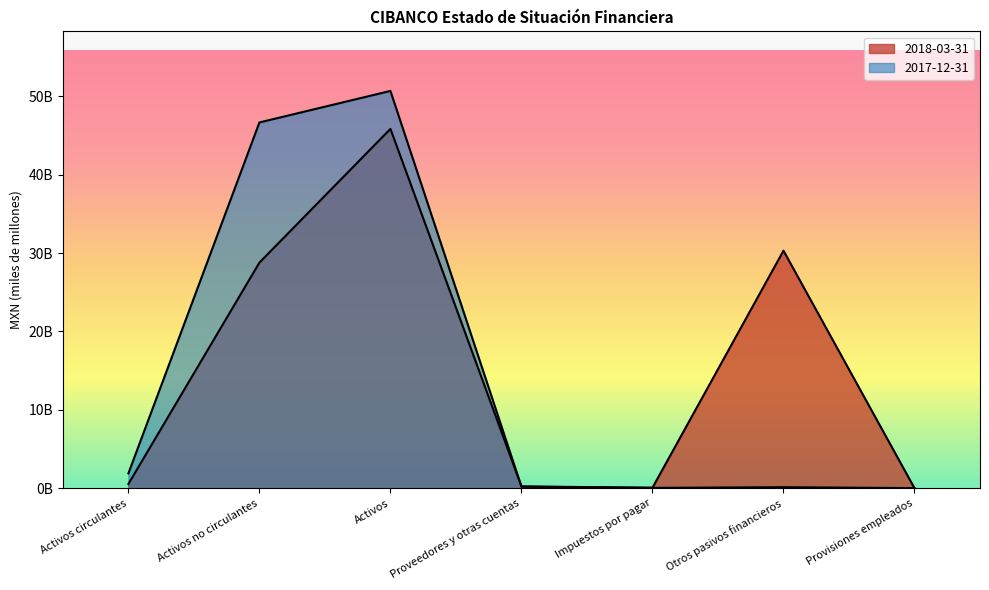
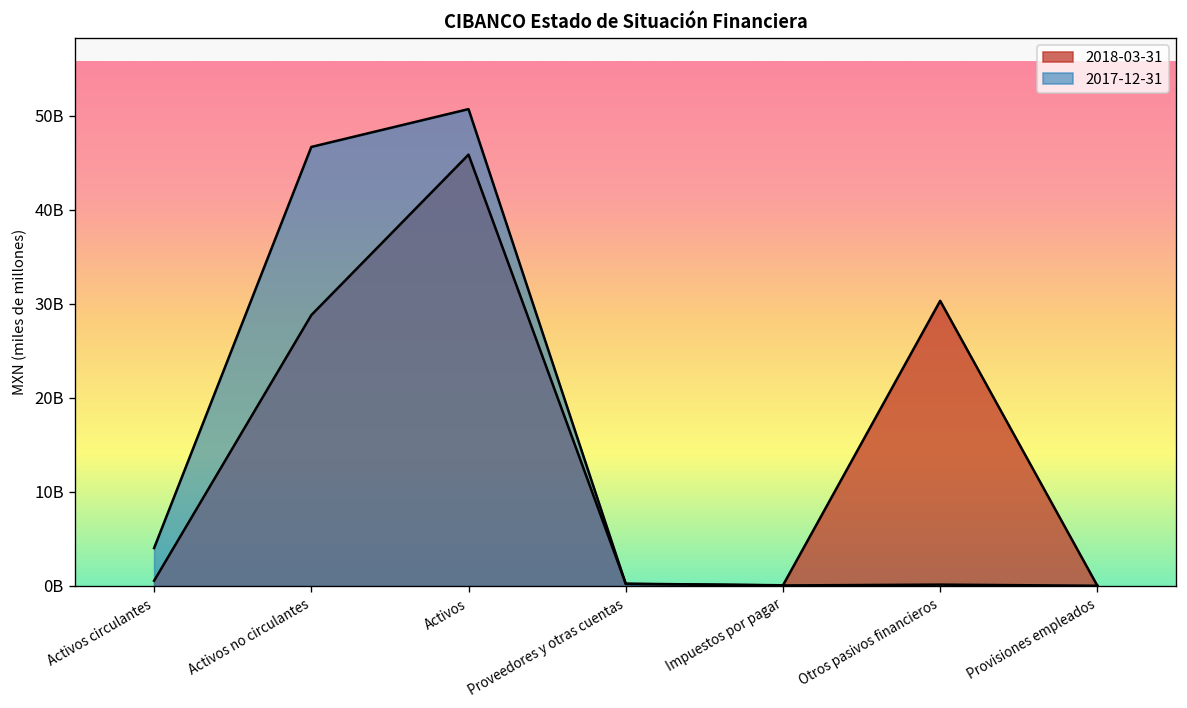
2017-12-31, Activos circulantes: 2000000000 -> 4000000000
